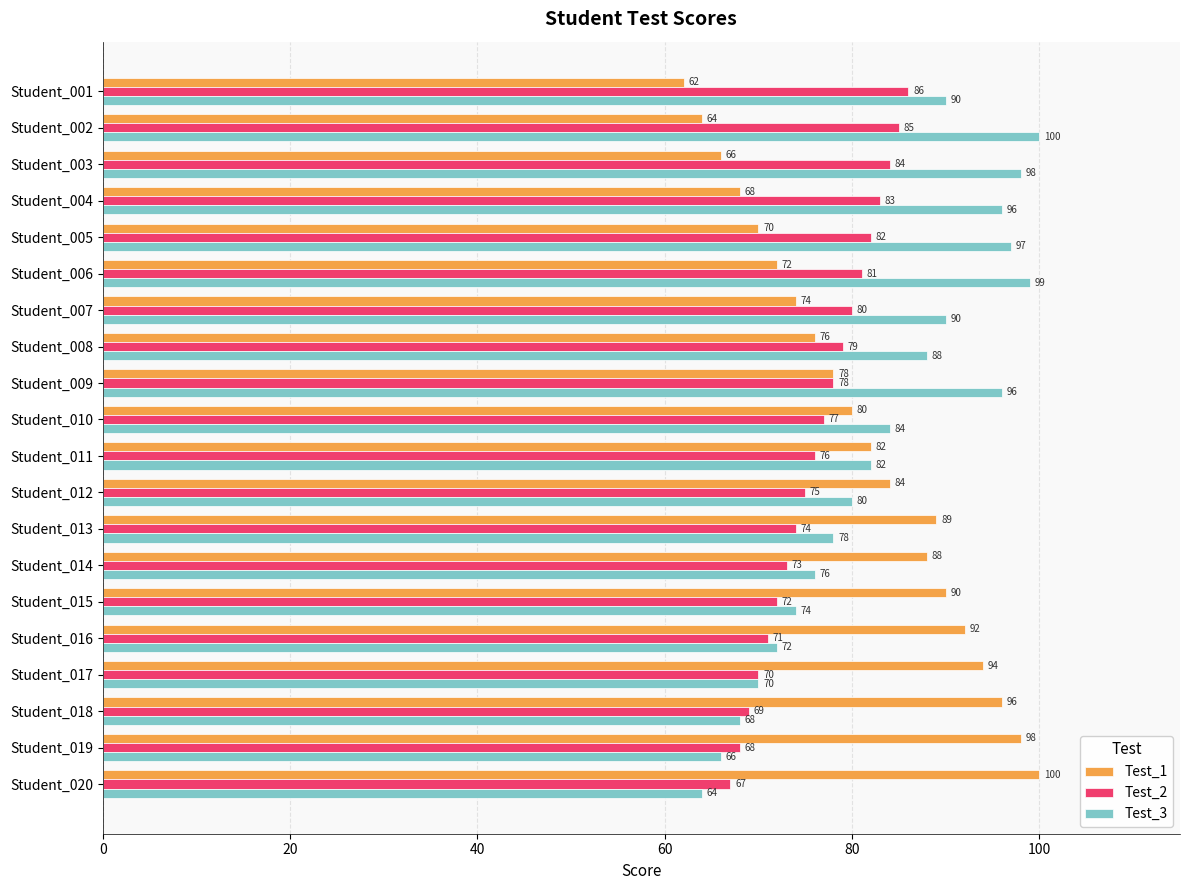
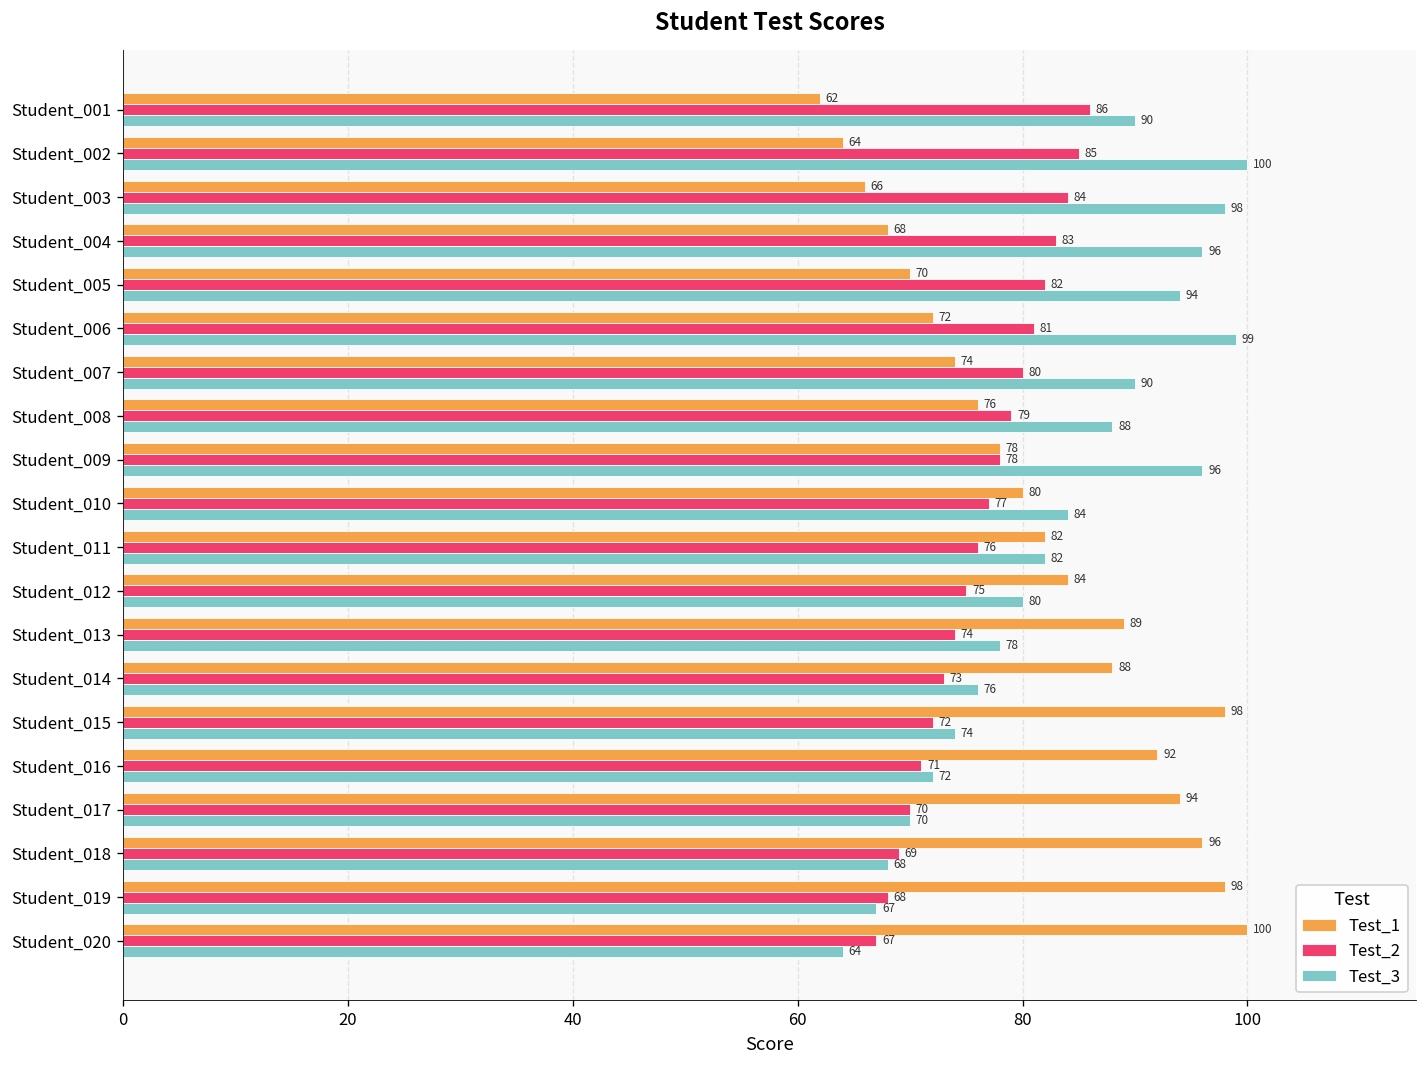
Test_3, Student_005: 97 -> 94
Test_1, Student_015: 90 -> 98
Test_3, Student_019: 66 -> 67
